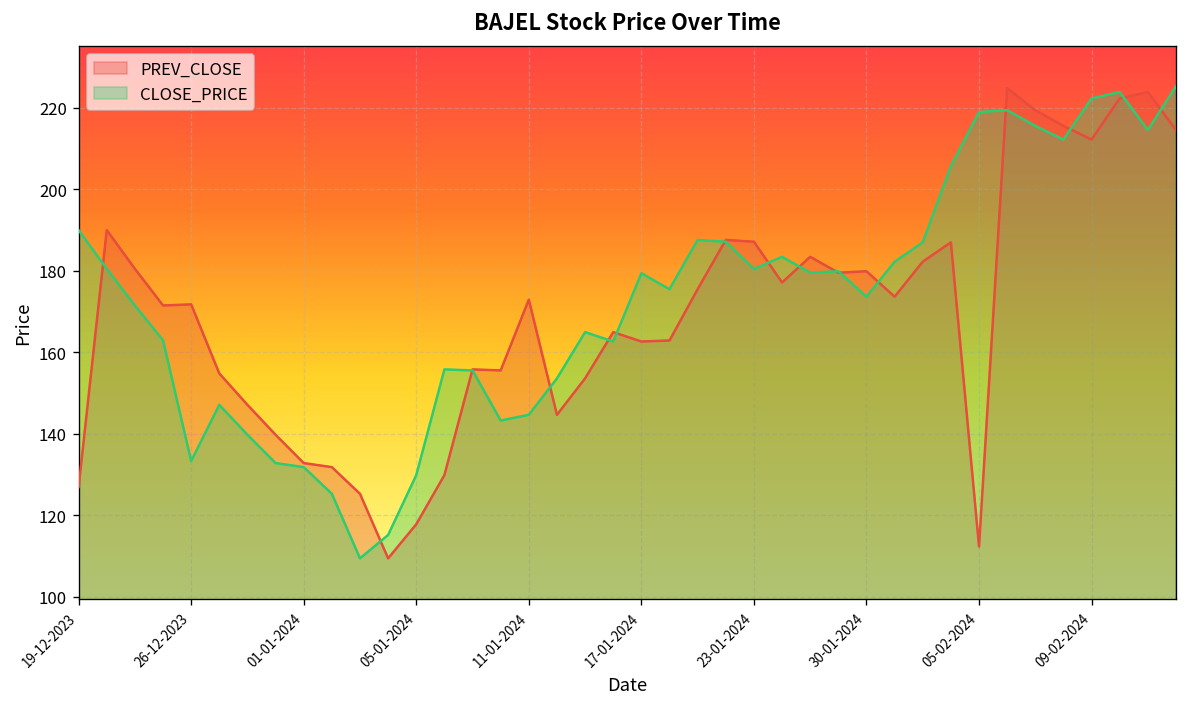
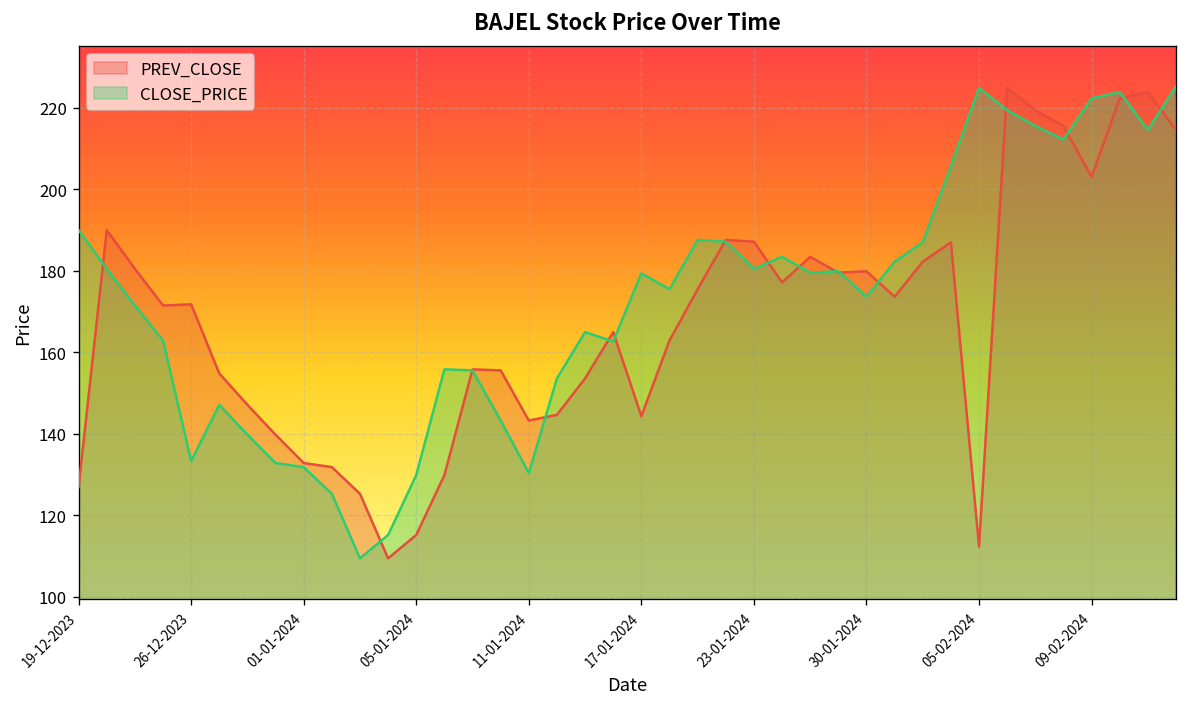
PREV_CLOSE, 05-01-2024: 118 -> 115
PREV_CLOSE, 11-01-2024: 173 -> 143
CLOSE_PRICE, 11-01-2024: 145 -> 130
PREV_CLOSE, 17-01-2024: 163 -> 144
CLOSE_PRICE, 05-02-2024: 219 -> 225
PREV_CLOSE, 09-02-2024: 212 -> 203
